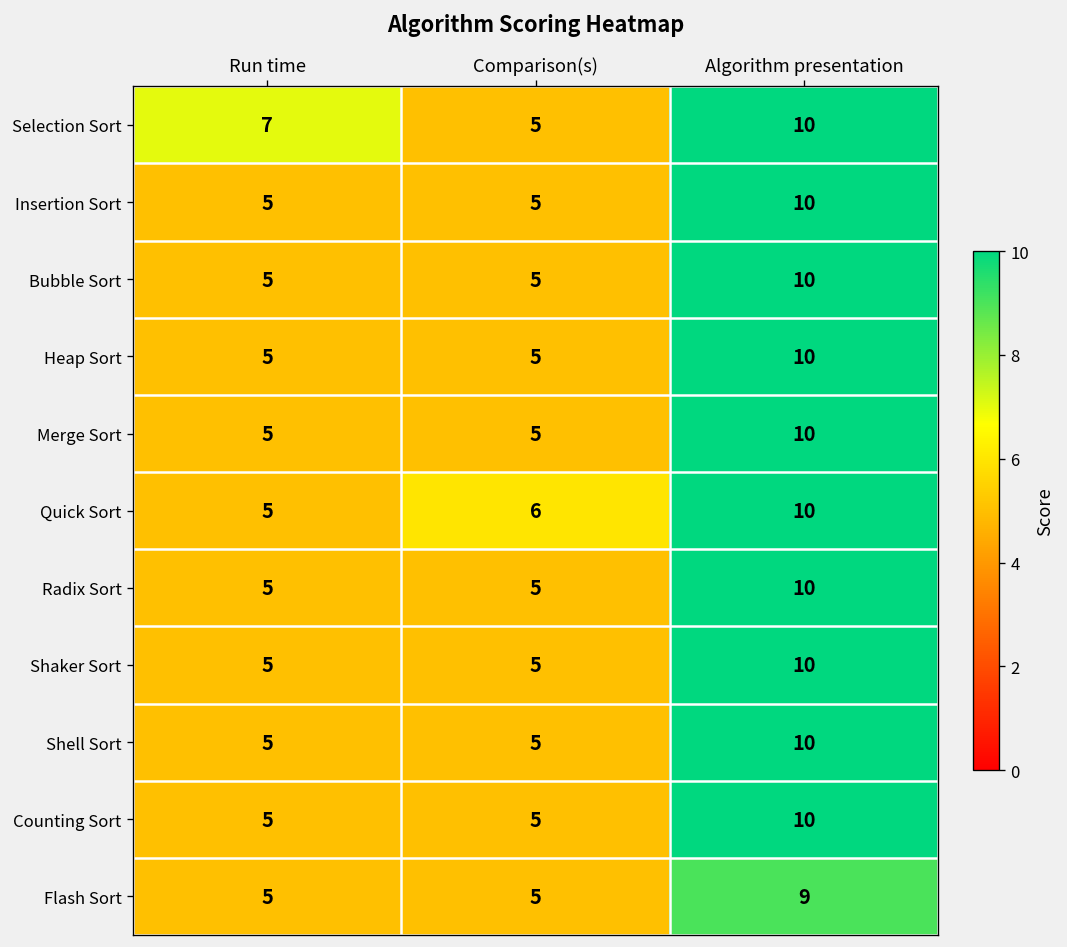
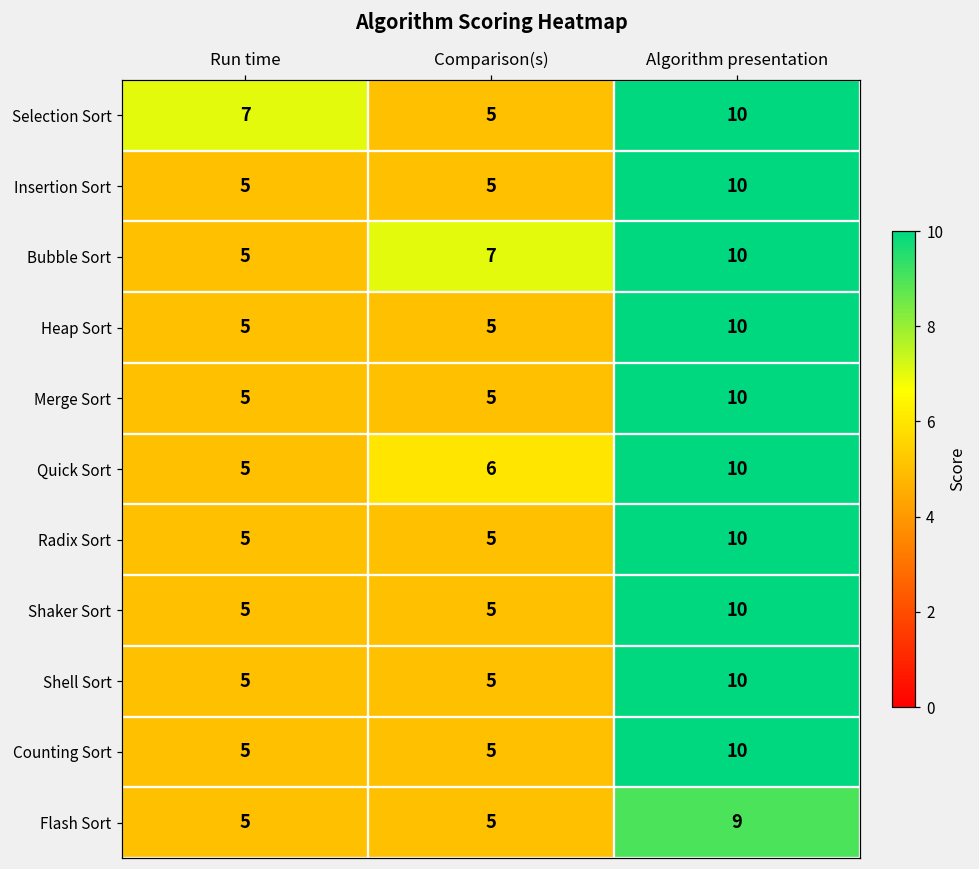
Bubble Sort, Comparison(s): 5 -> 7
